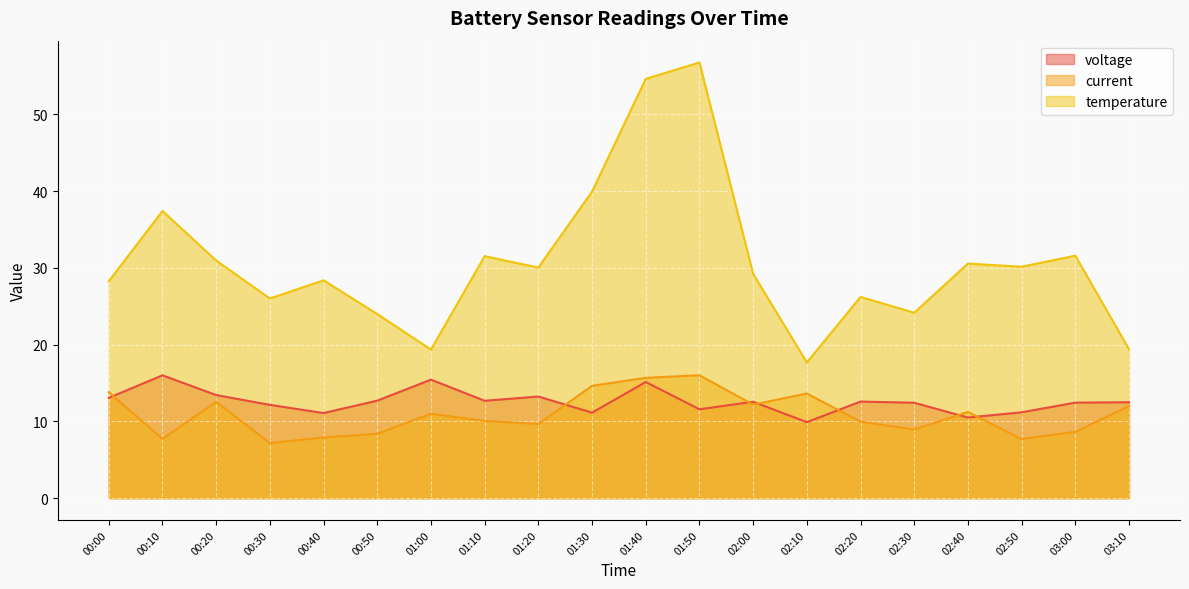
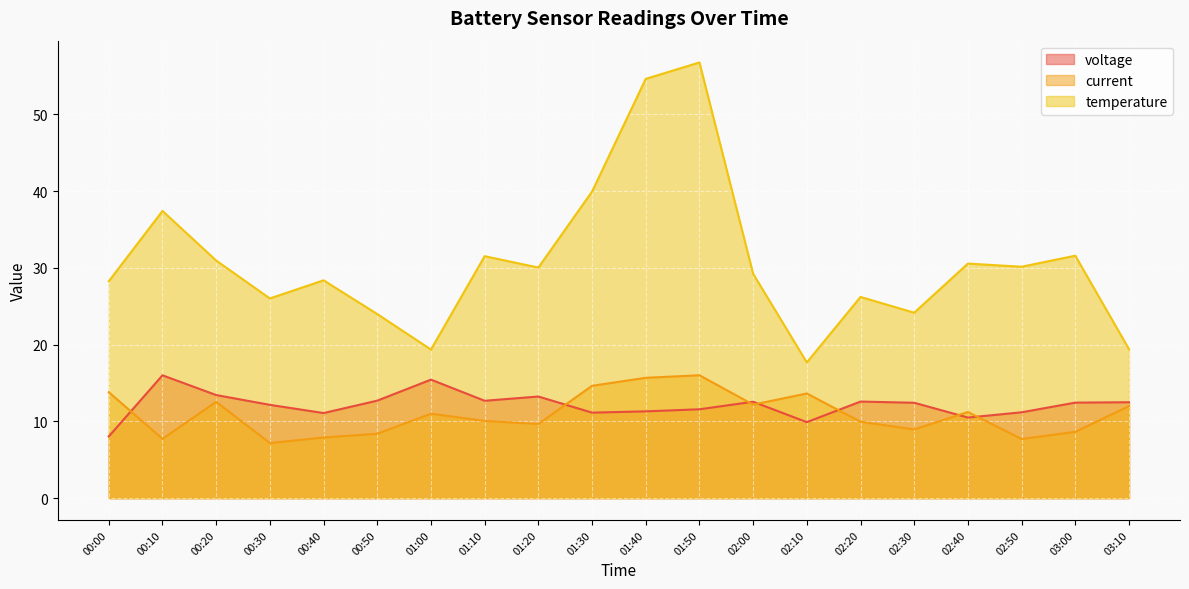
voltage, 00:00: 13 -> 8
voltage, 01:40: 15 -> 11
